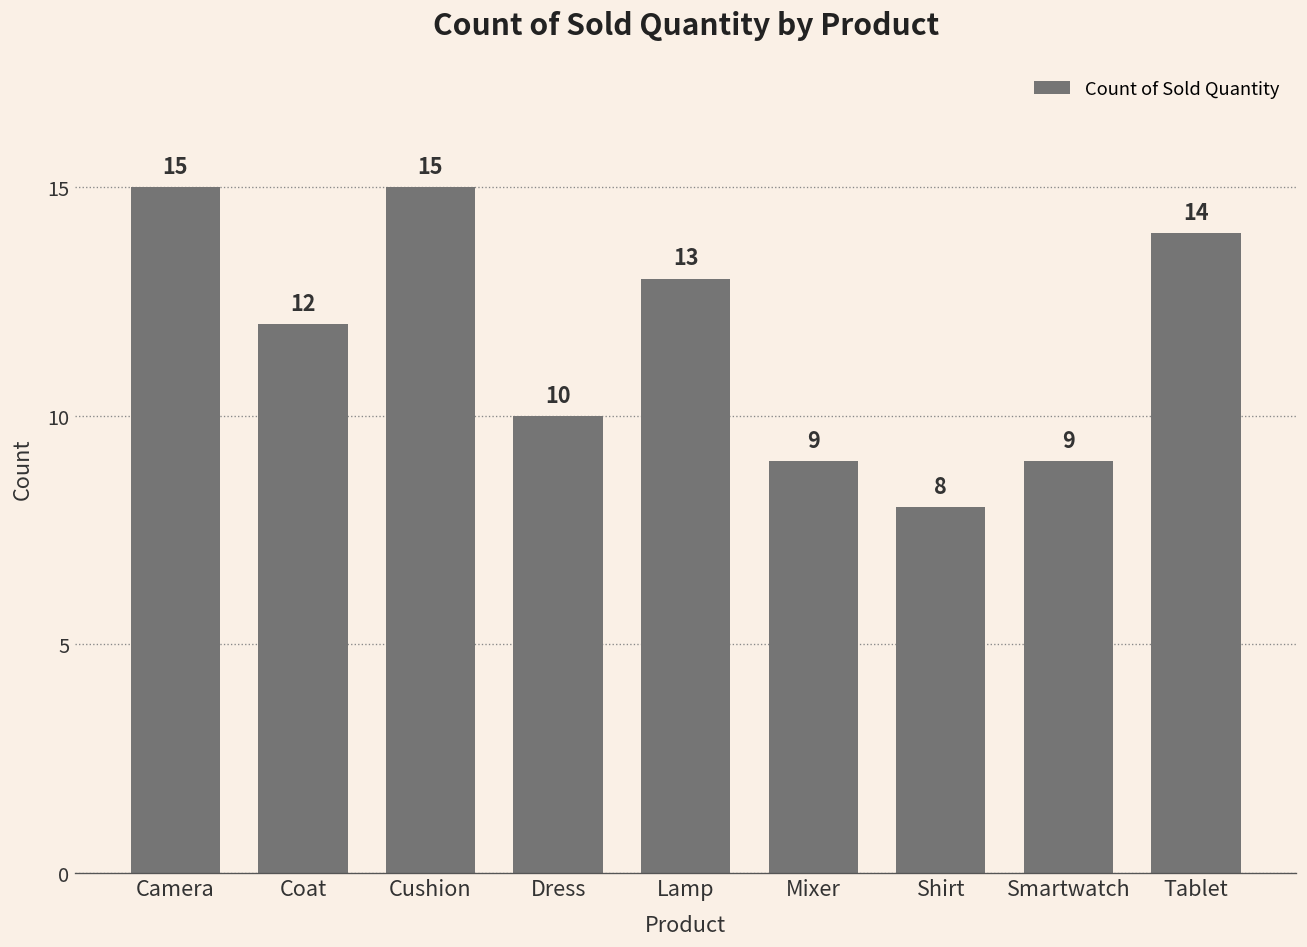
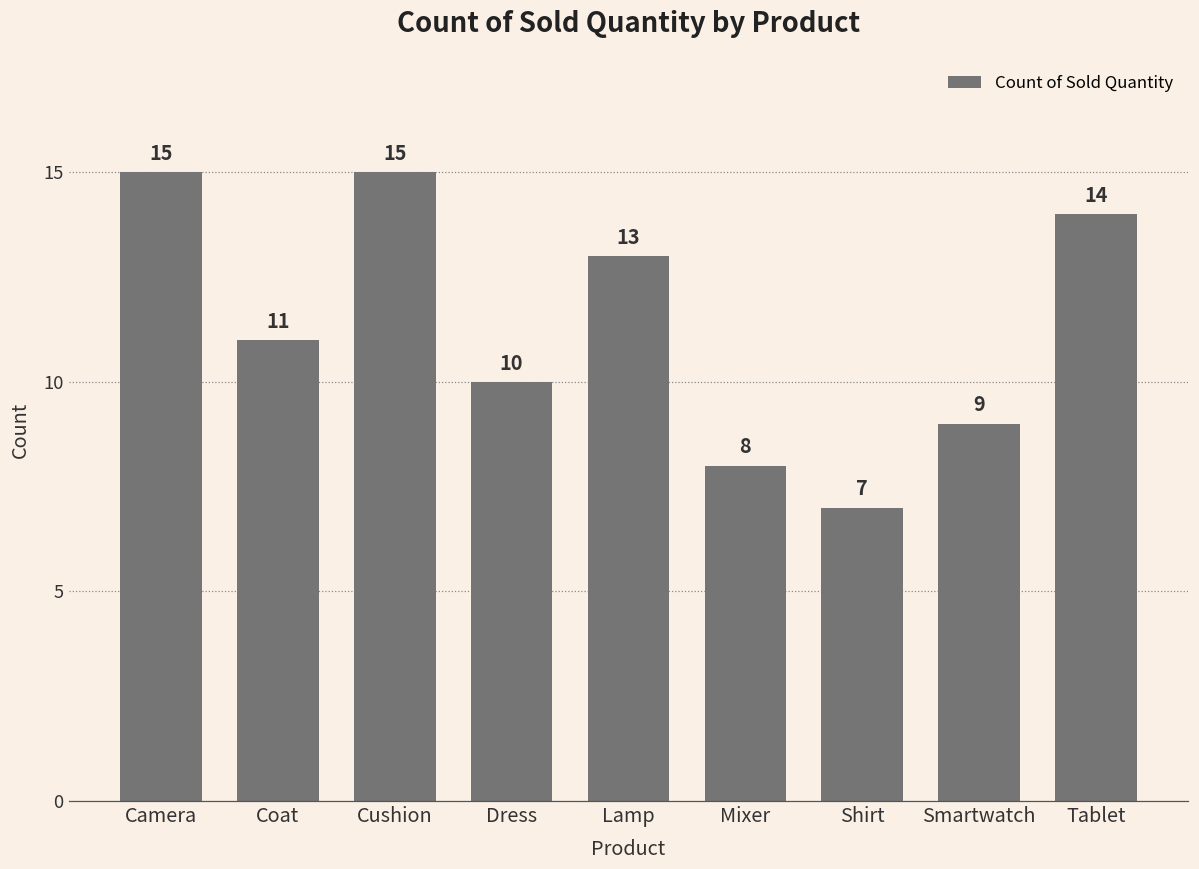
Coat: 12 -> 11
Mixer: 9 -> 8
Shirt: 8 -> 7
